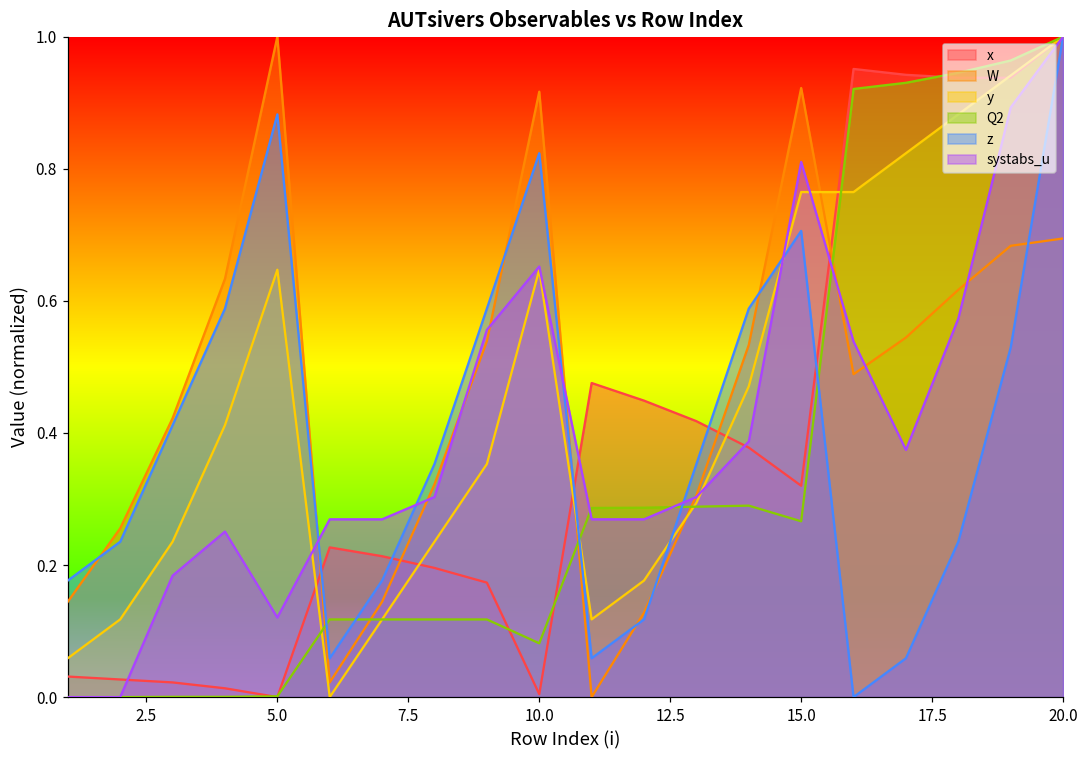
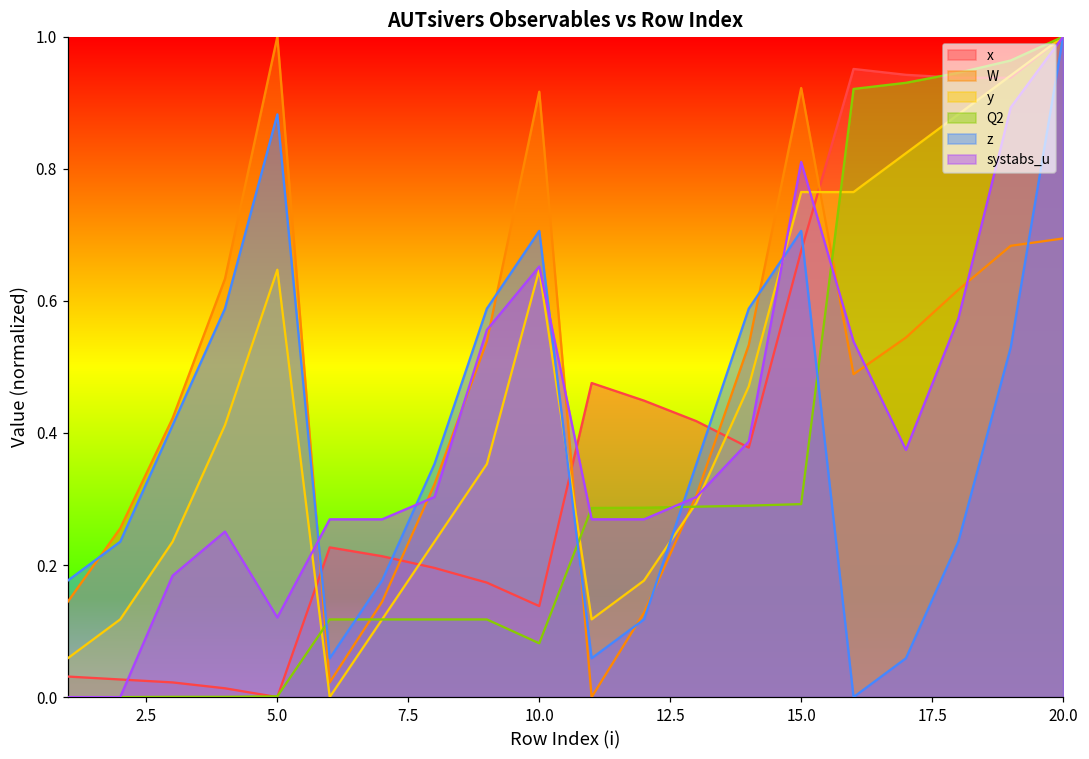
x, 10.0: 0.00 -> 0.14
z, 10.0: 0.82 -> 0.71
x, 15.0: 0.32 -> 0.68
Q2, 15.0: 0.27 -> 0.29
